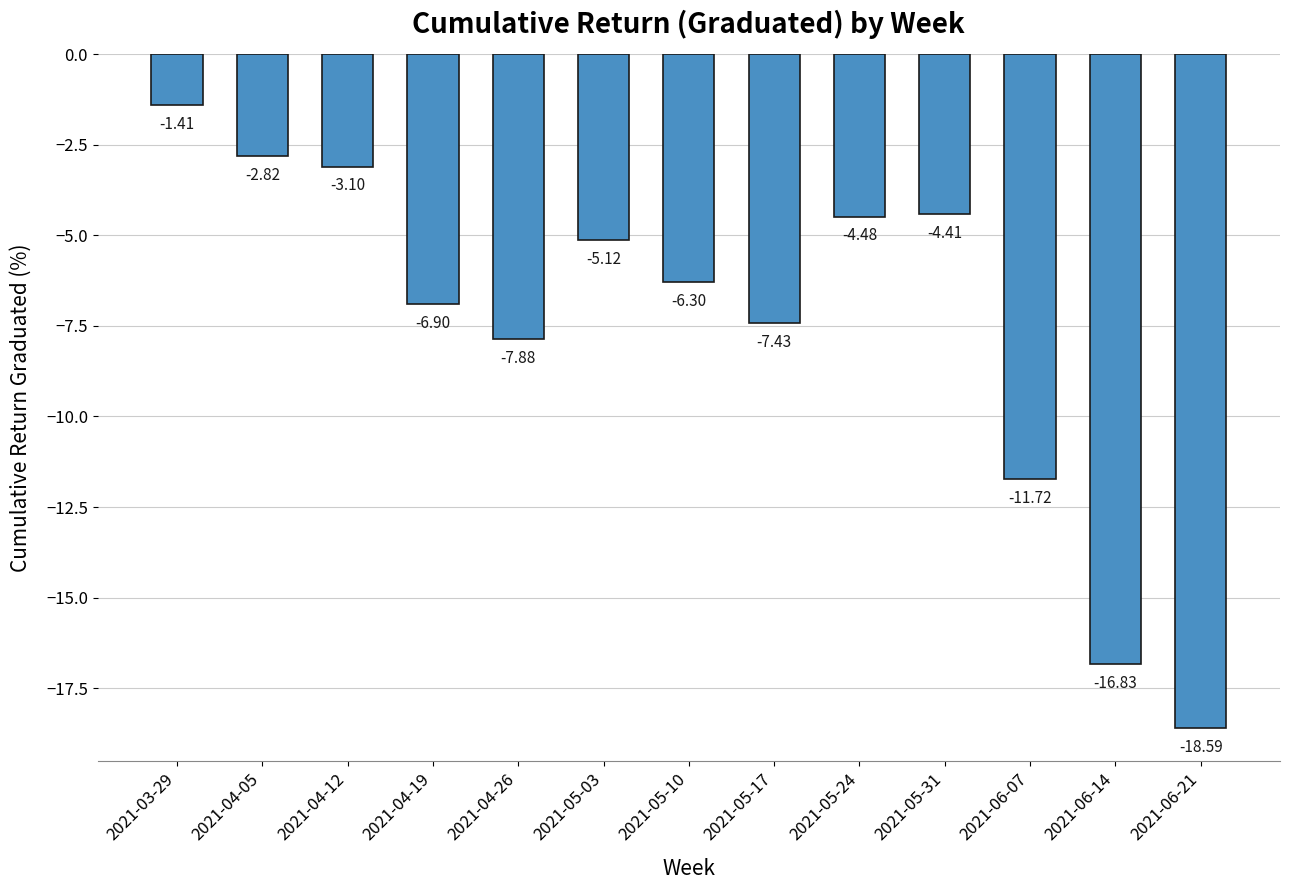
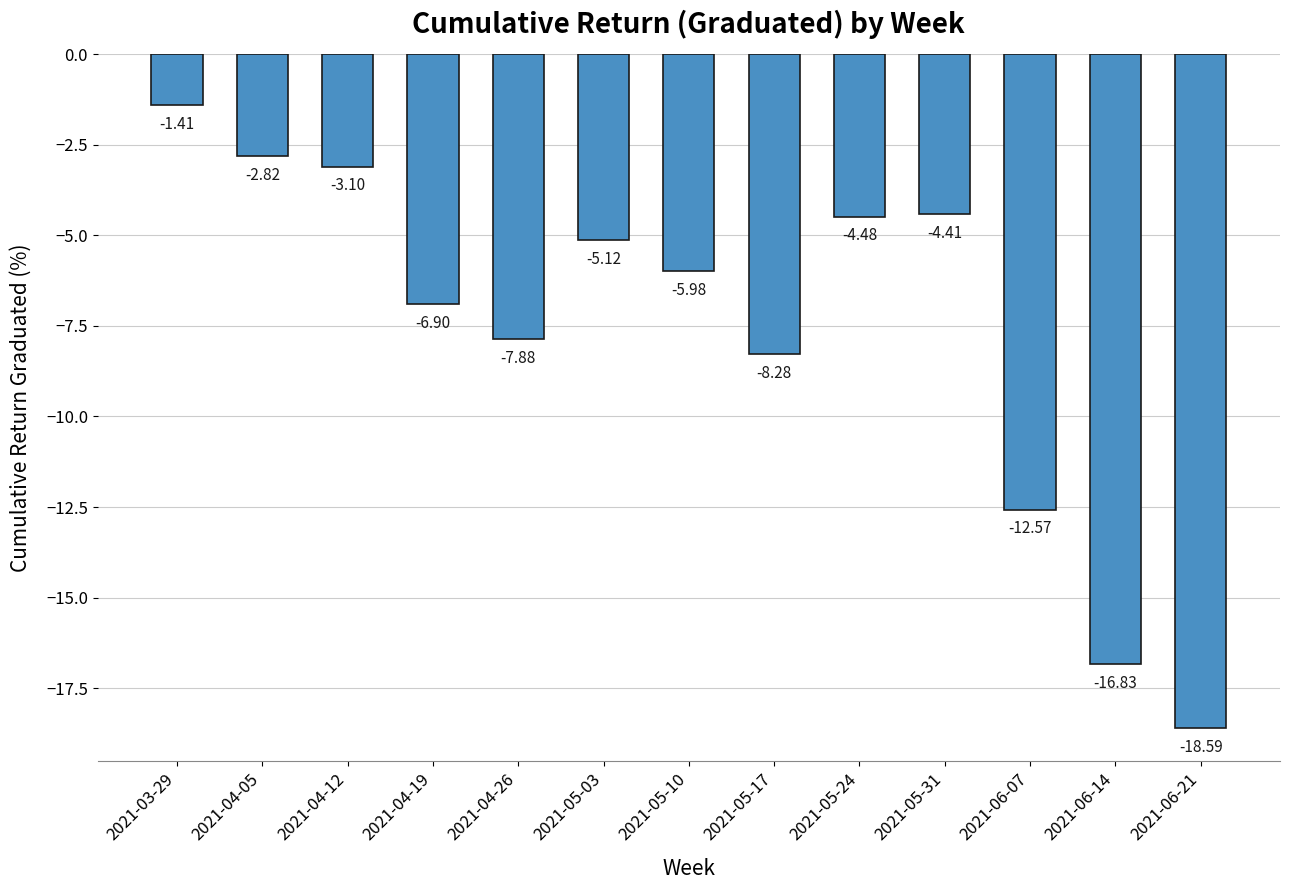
2021-05-10: -6.30 -> -5.98
2021-05-17: -7.43 -> -8.28
2021-06-07: -11.72 -> -12.57
